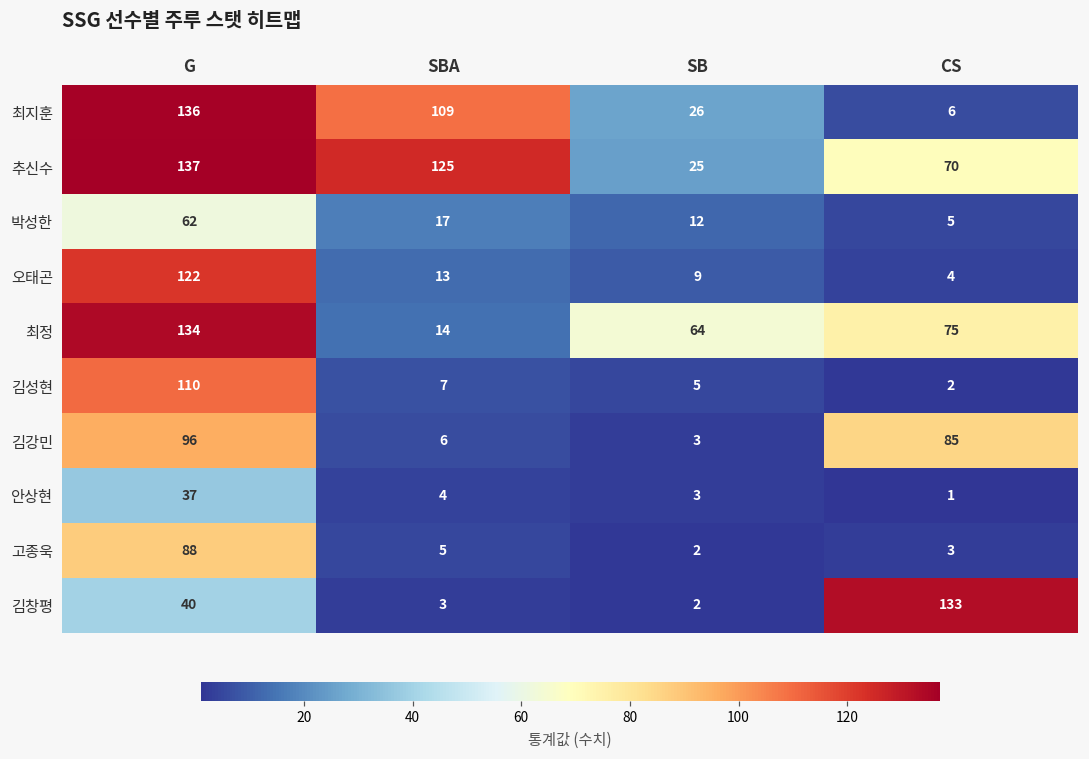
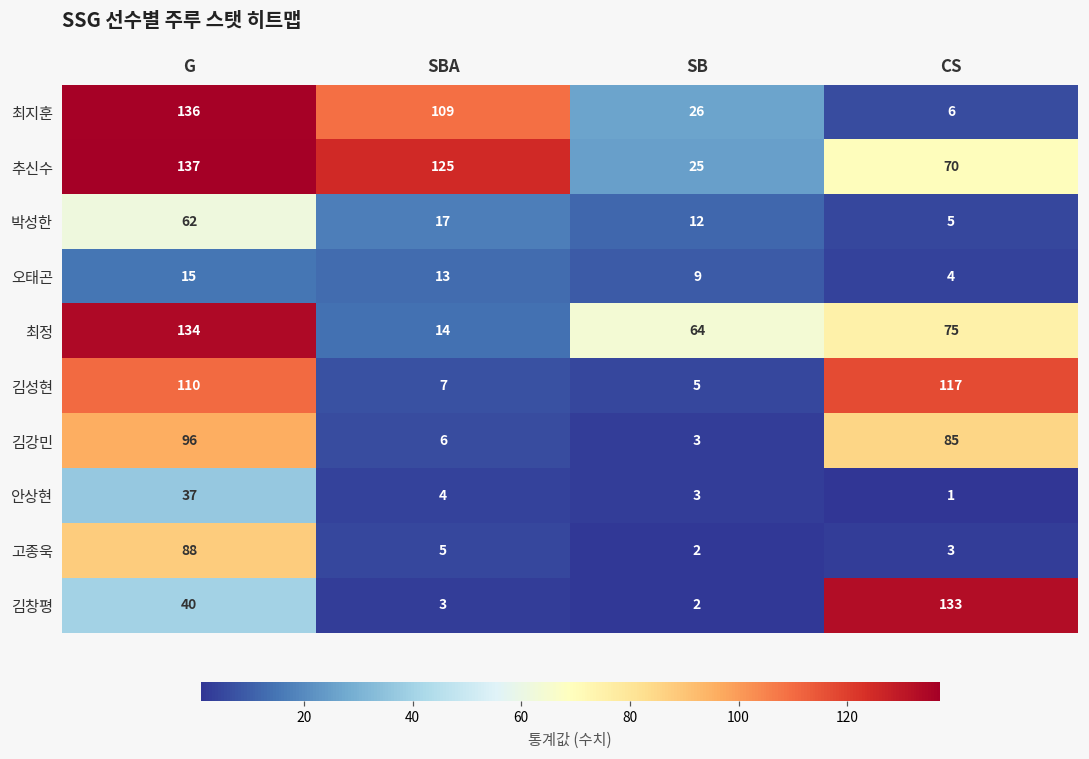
오태곤, G: 122 -> 15
김성현, CS: 2 -> 117
